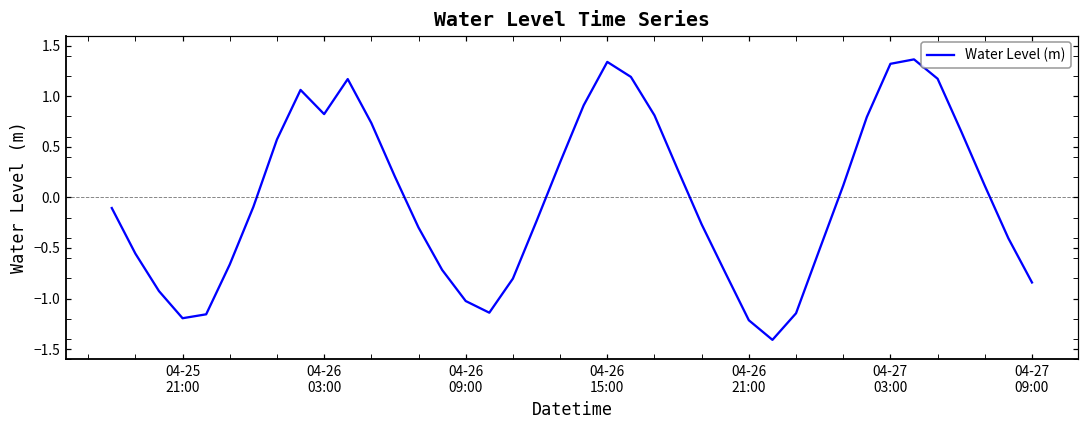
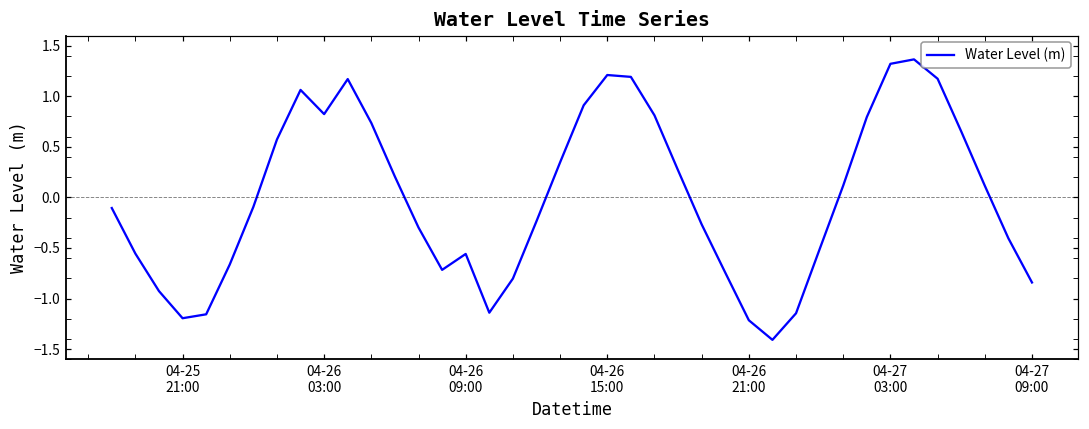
04-26 09:00: -1.0 -> -0.6
04-26 15:00: 1.3 -> 1.2
